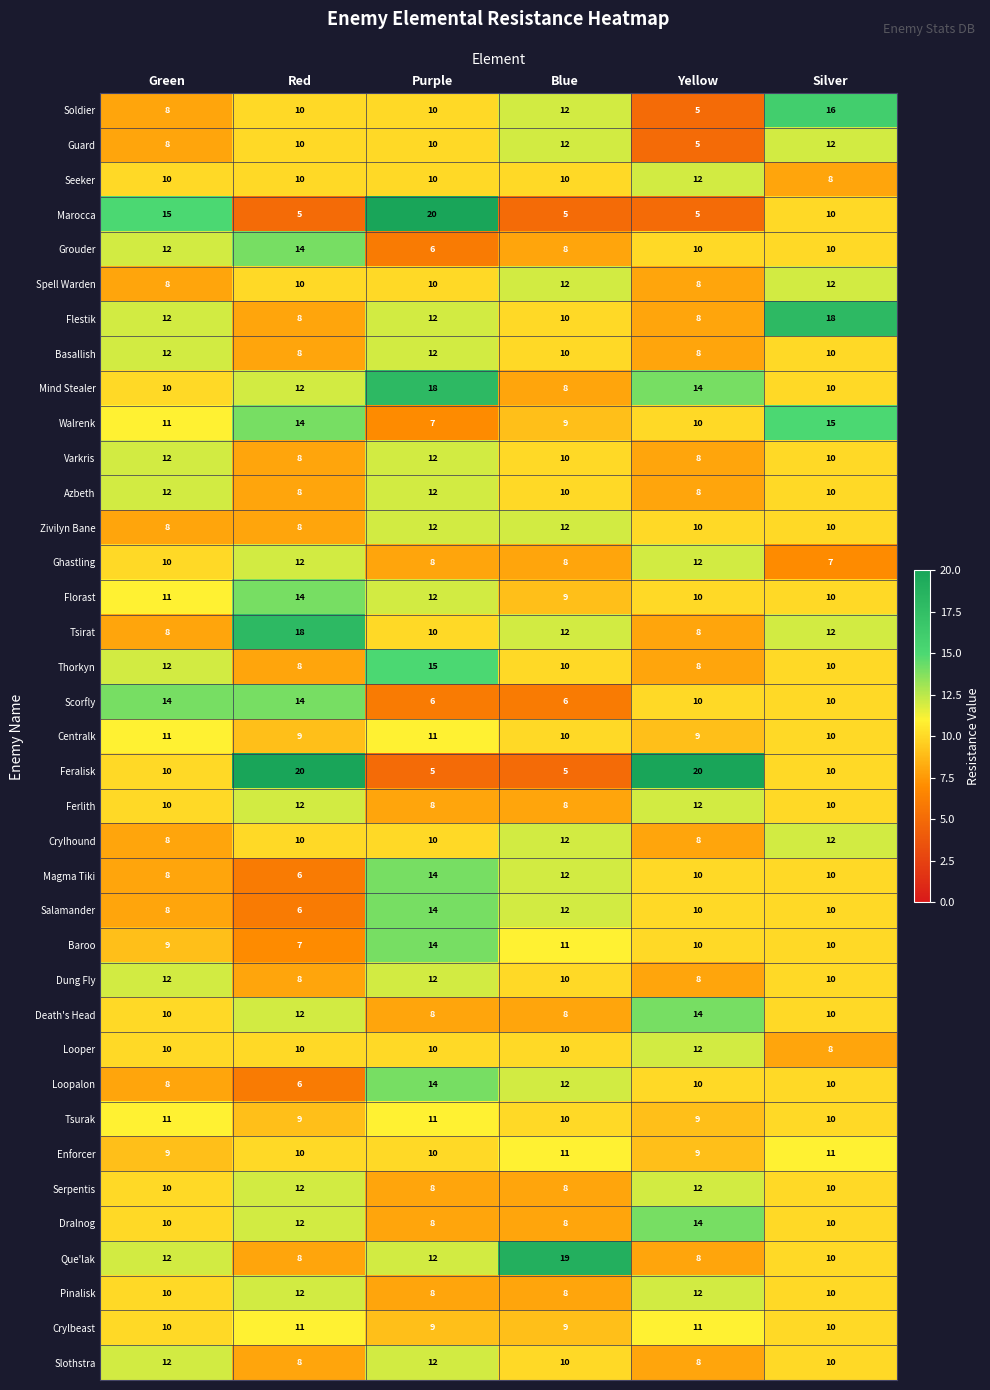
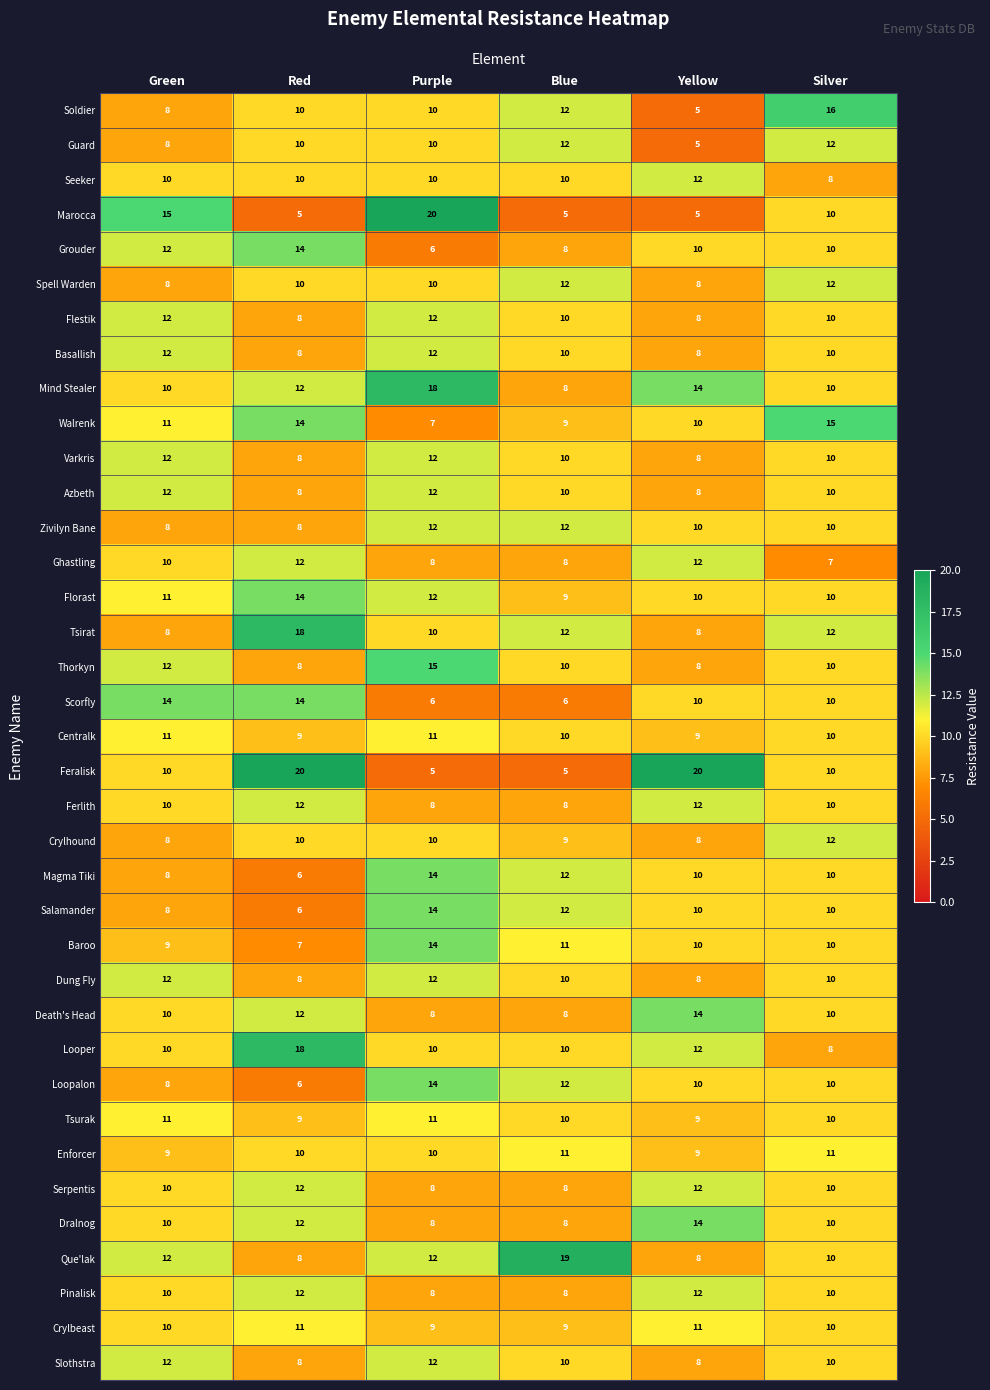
Flestik, Silver: 18 -> 10
Crylhound, Blue: 12 -> 9
Looper, Red: 10 -> 18
